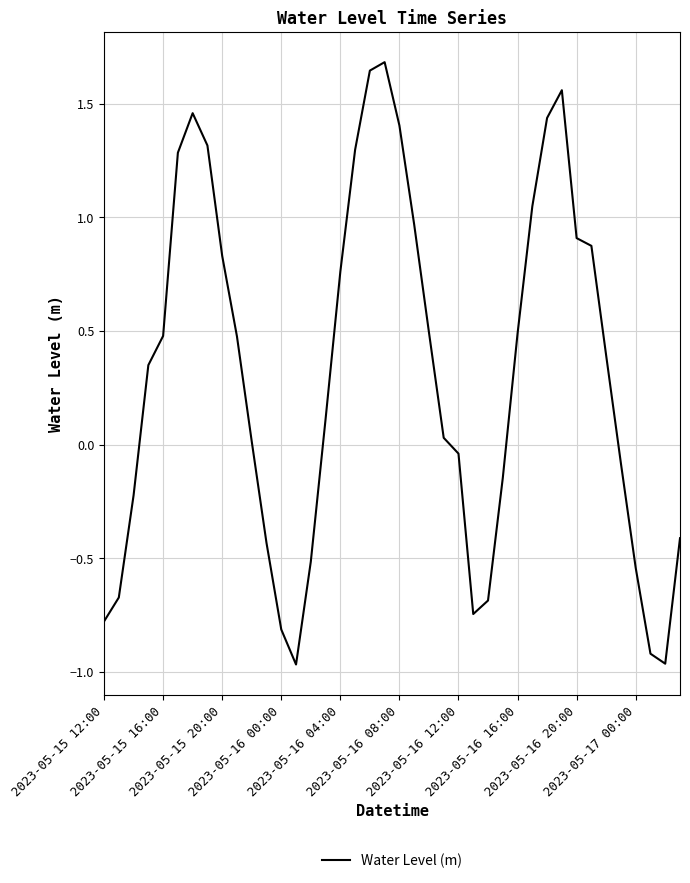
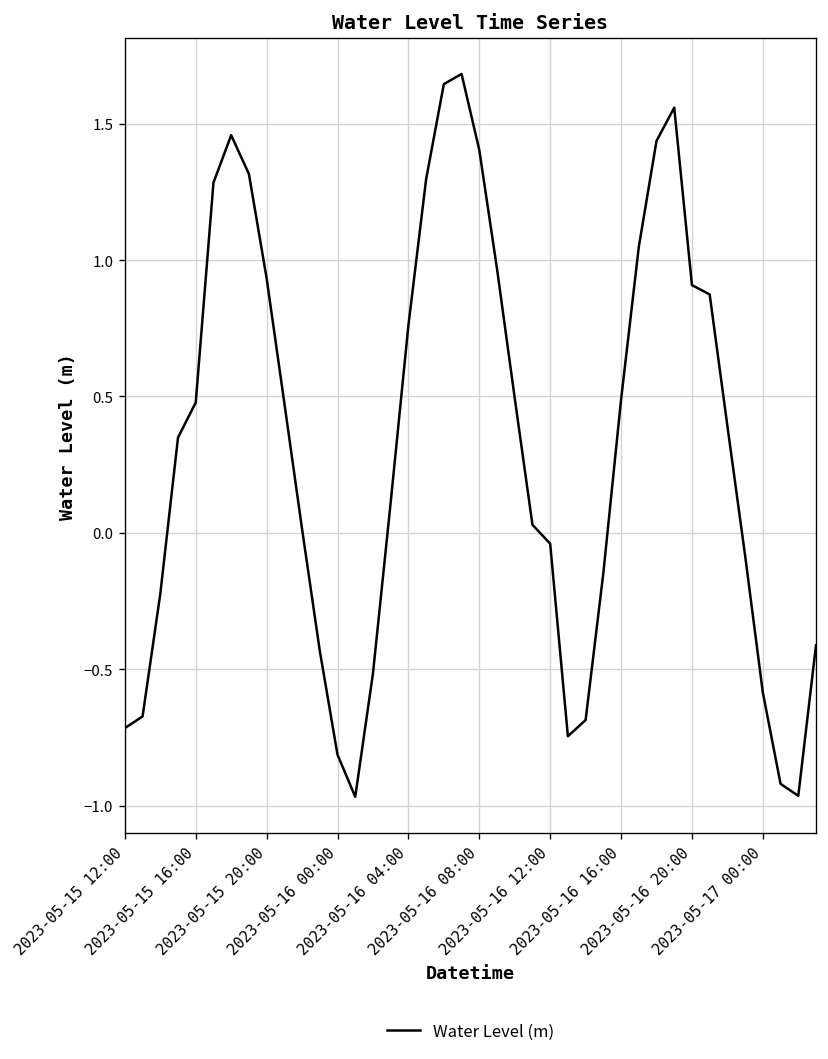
2023-05-15 12:00: -0.78 -> -0.72
2023-05-15 20:00: 0.83 -> 0.93
2023-05-17 00:00: -0.54 -> -0.59
